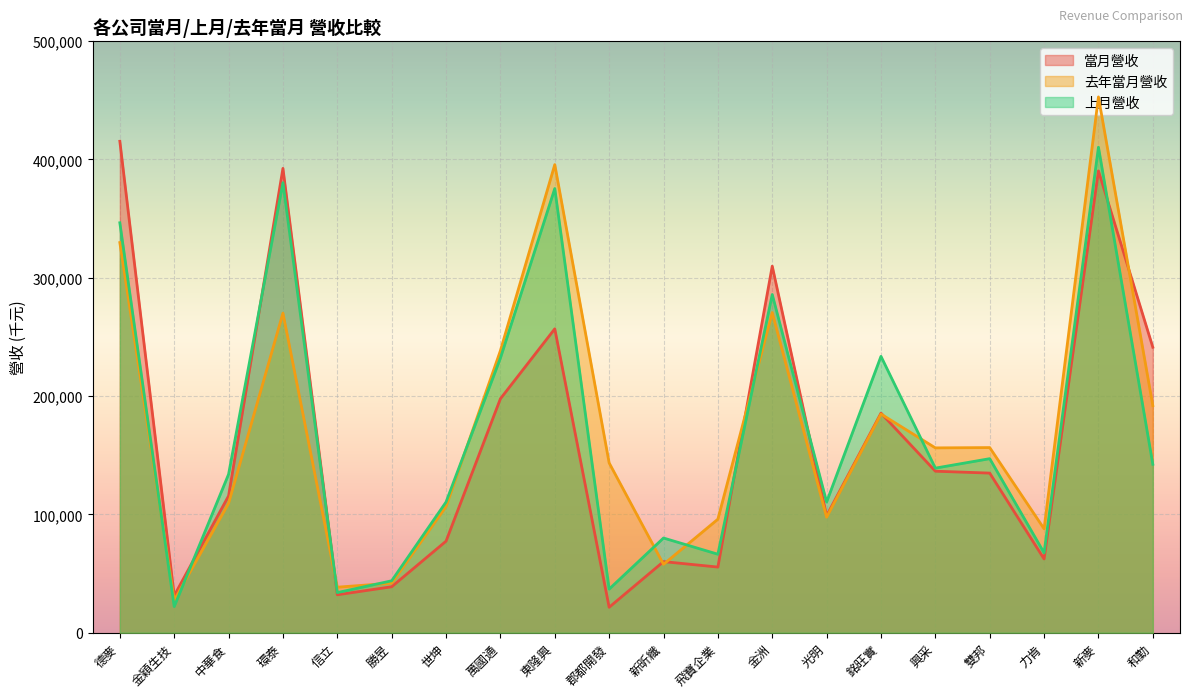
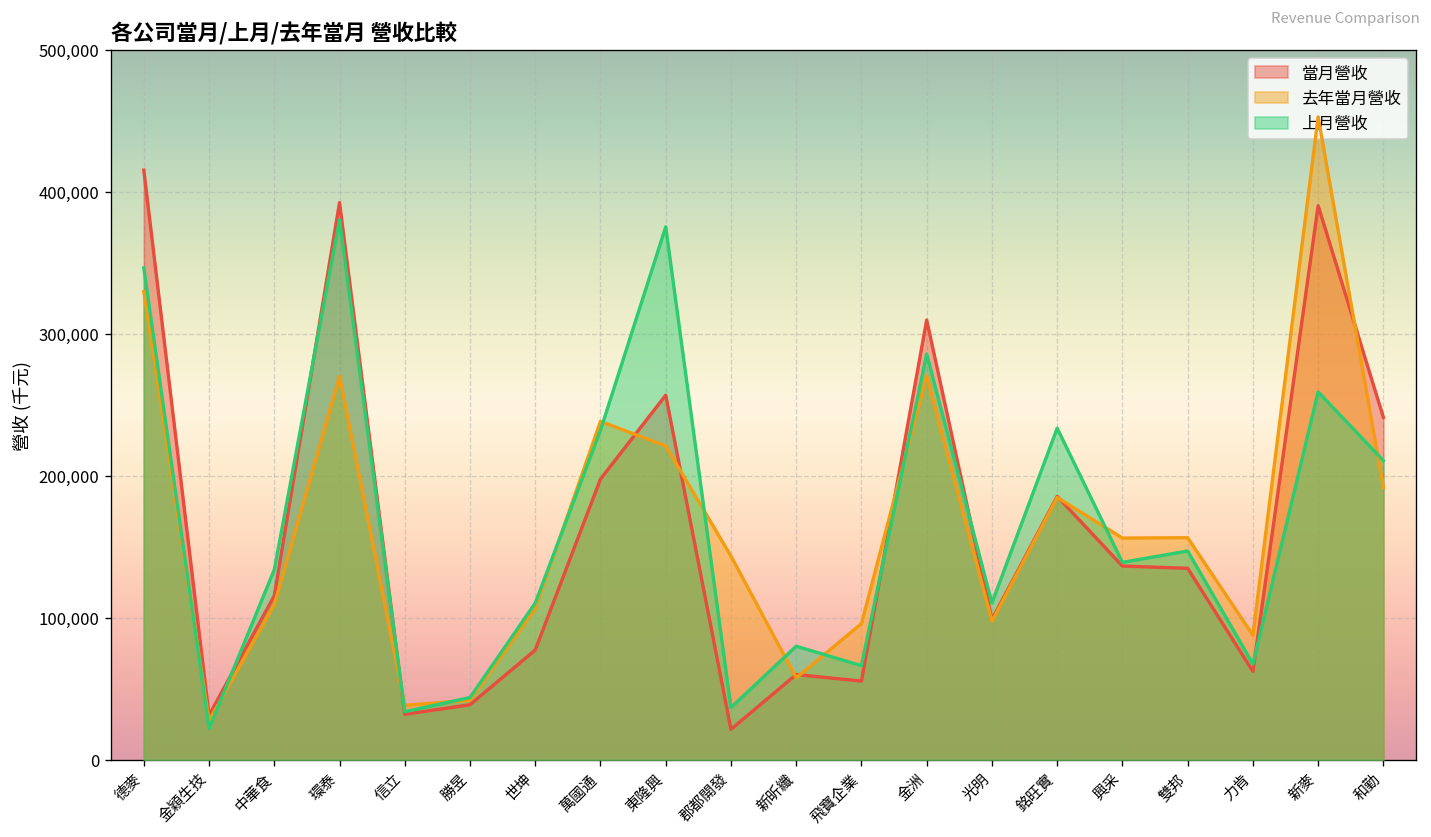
去年當月營收, 東隆興: 396,000 -> 221,000
上月營收, 新麥: 410,000 -> 259,000
上月營收, 和勤: 142,000 -> 211,000
